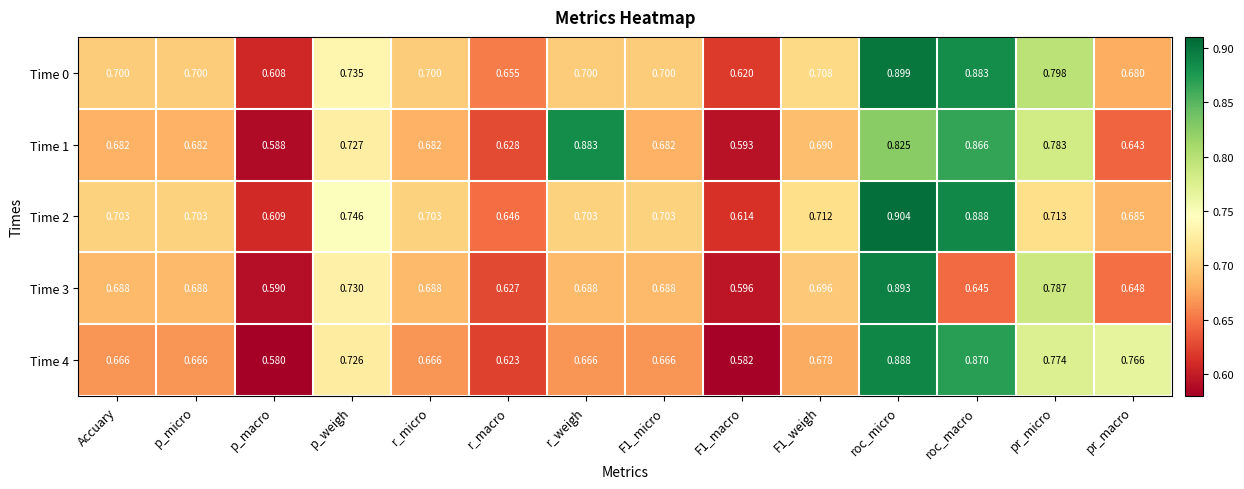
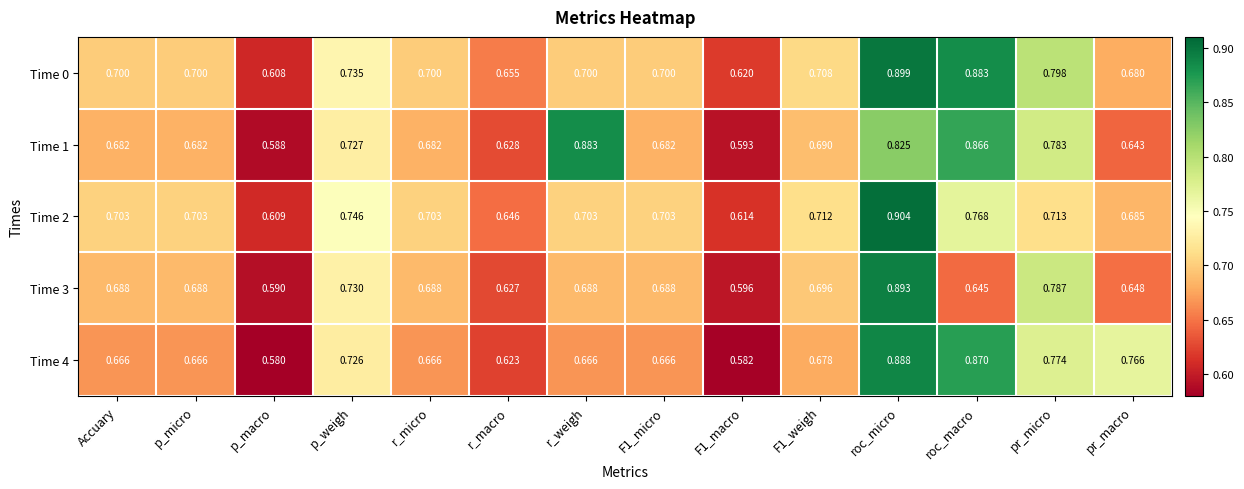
Time 2, roc_macro: 0.888 -> 0.768
